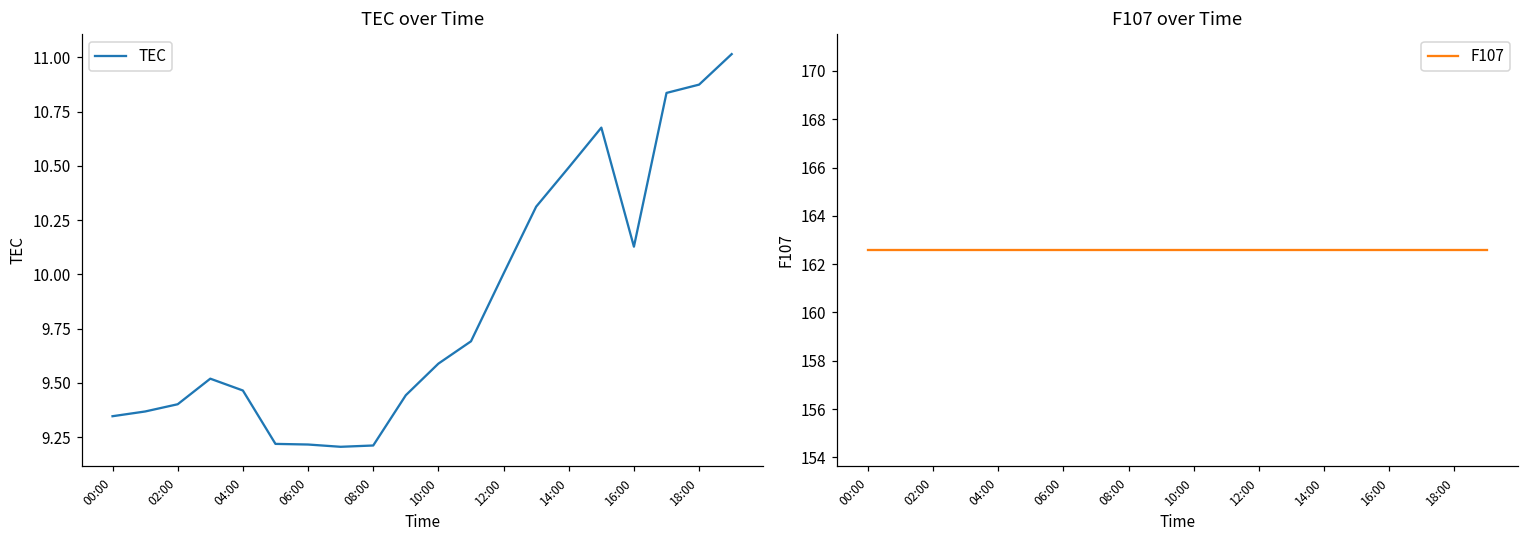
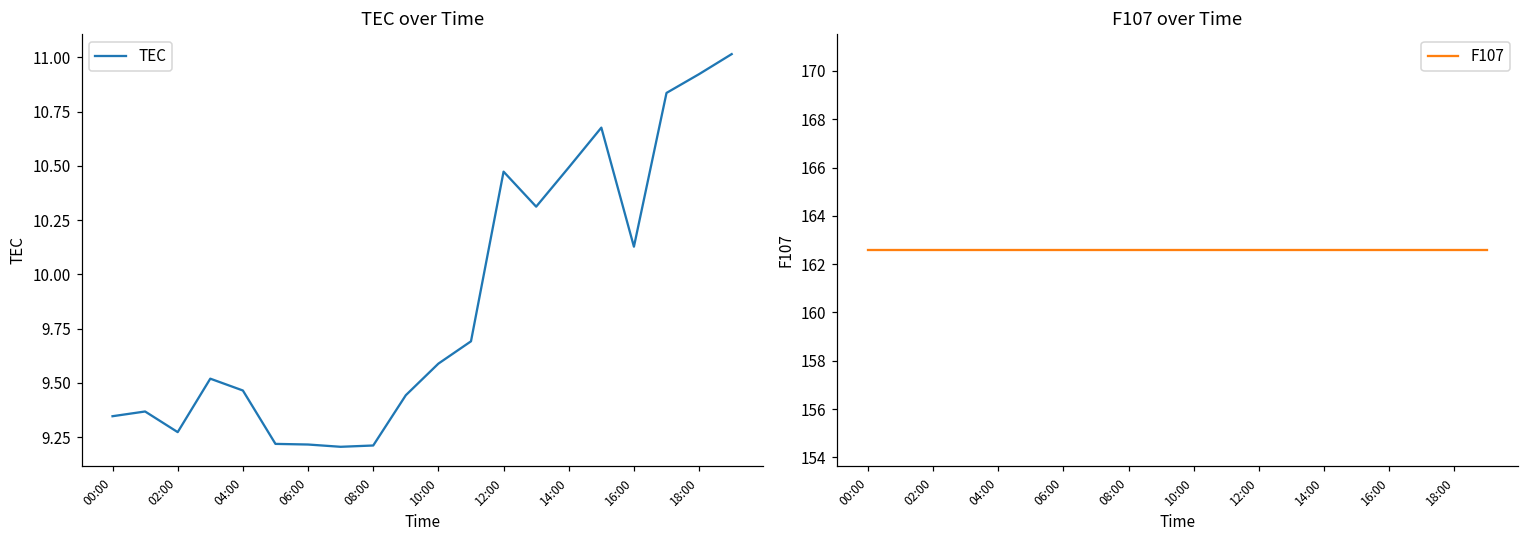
TEC over Time, 02:00: 9.40 -> 9.27
TEC over Time, 12:00: 10.00 -> 10.47
TEC over Time, 18:00: 10.87 -> 10.92
